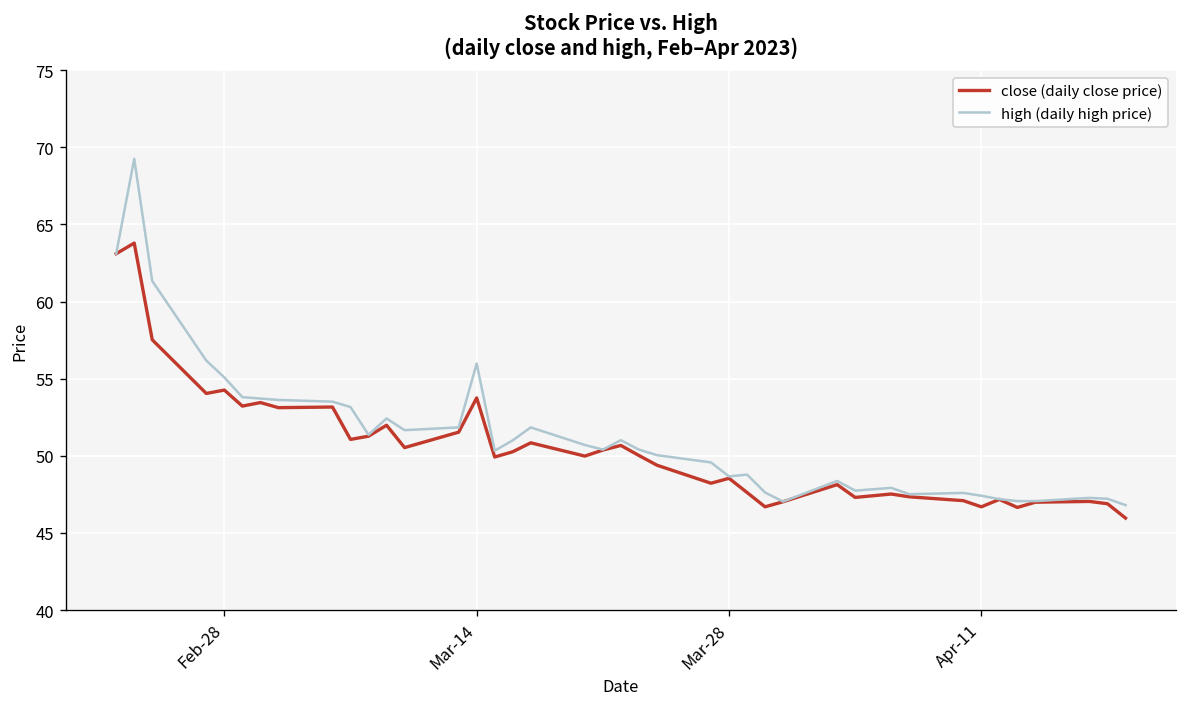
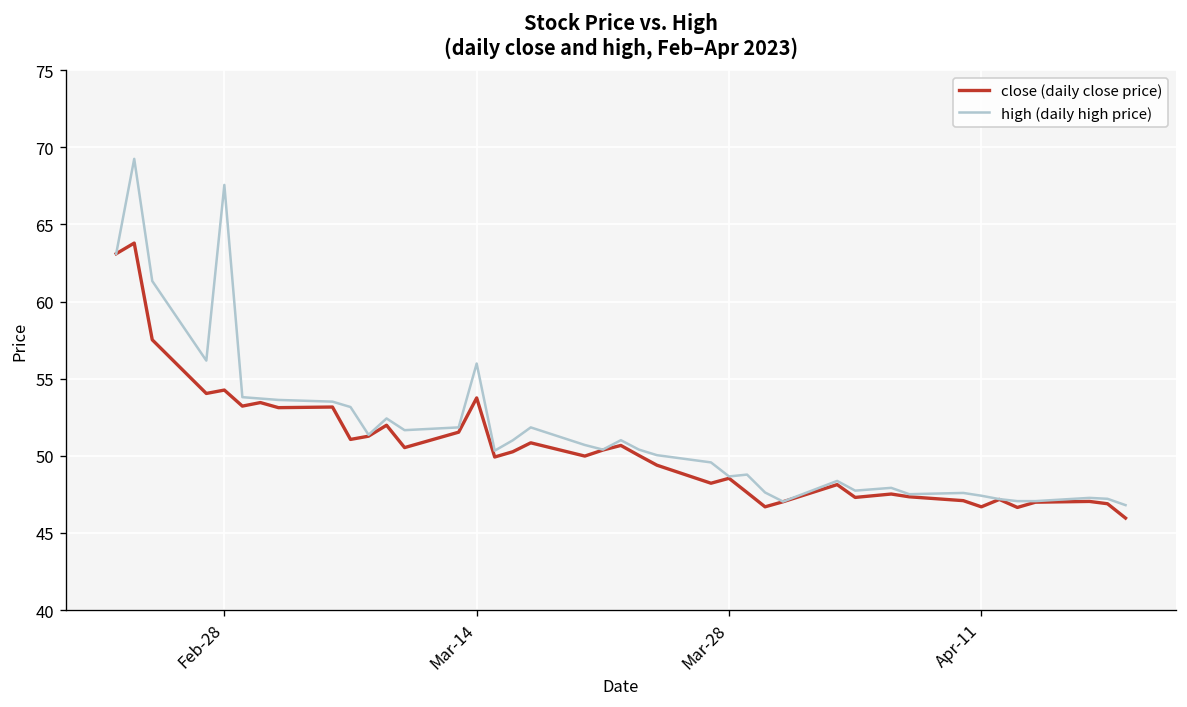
high (daily high price), Feb-28: 55.1 -> 67.6
